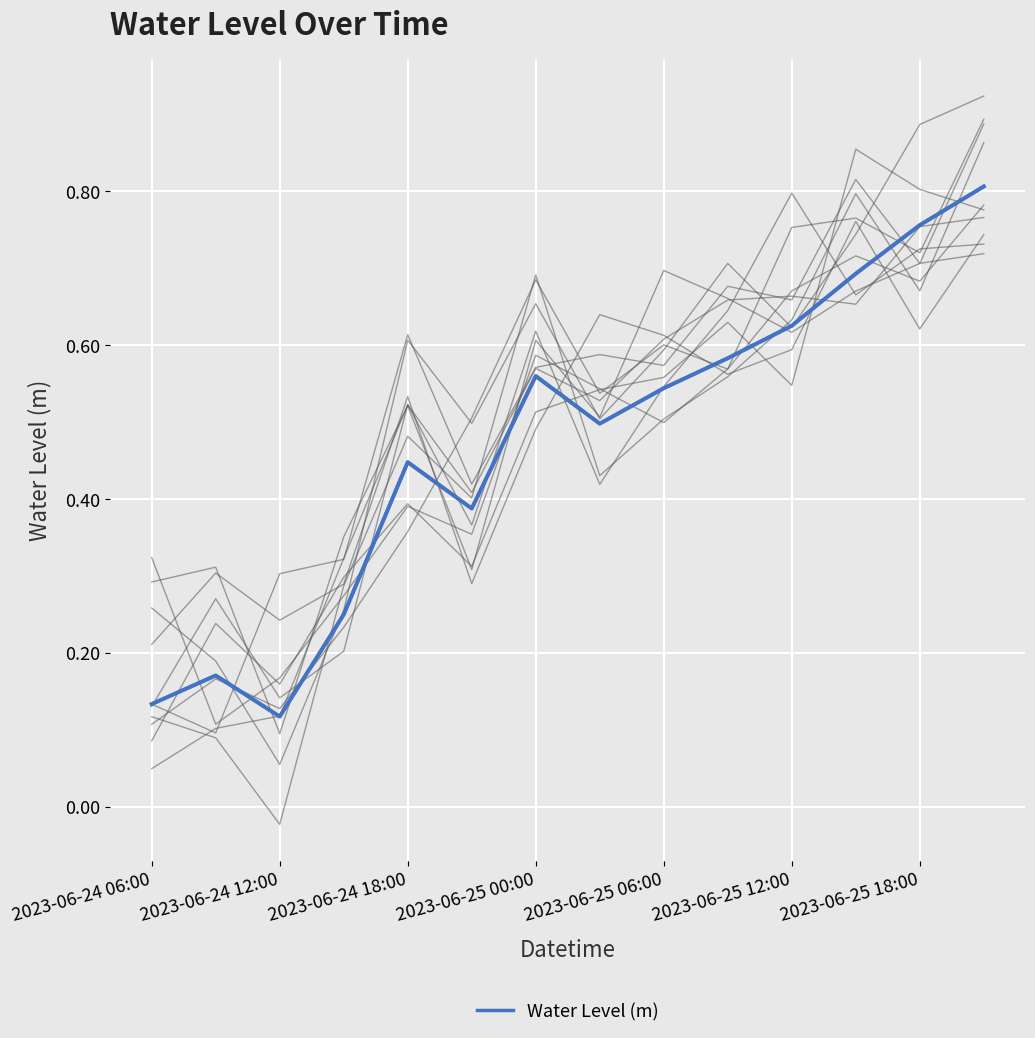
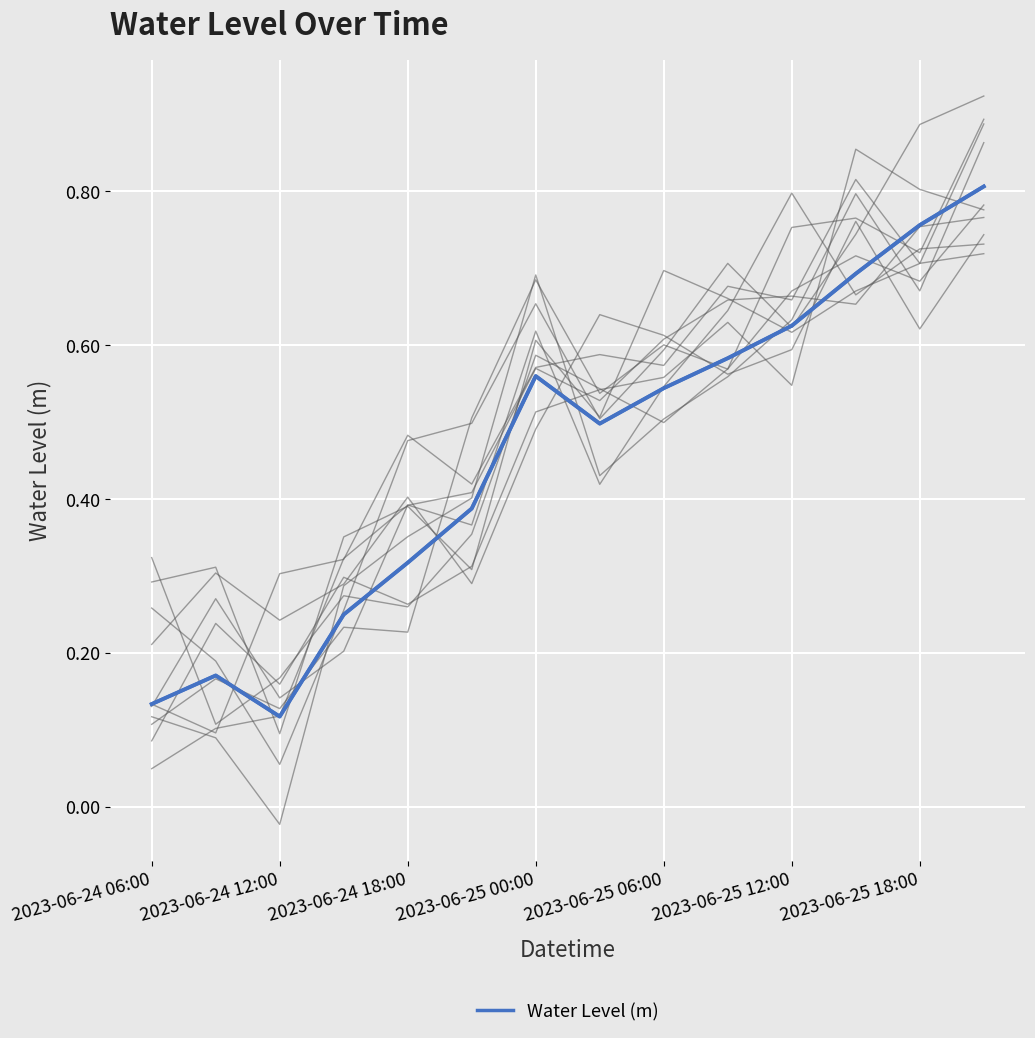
Water Level (m), 2023-06-24 18:00: 0.45 -> 0.32
